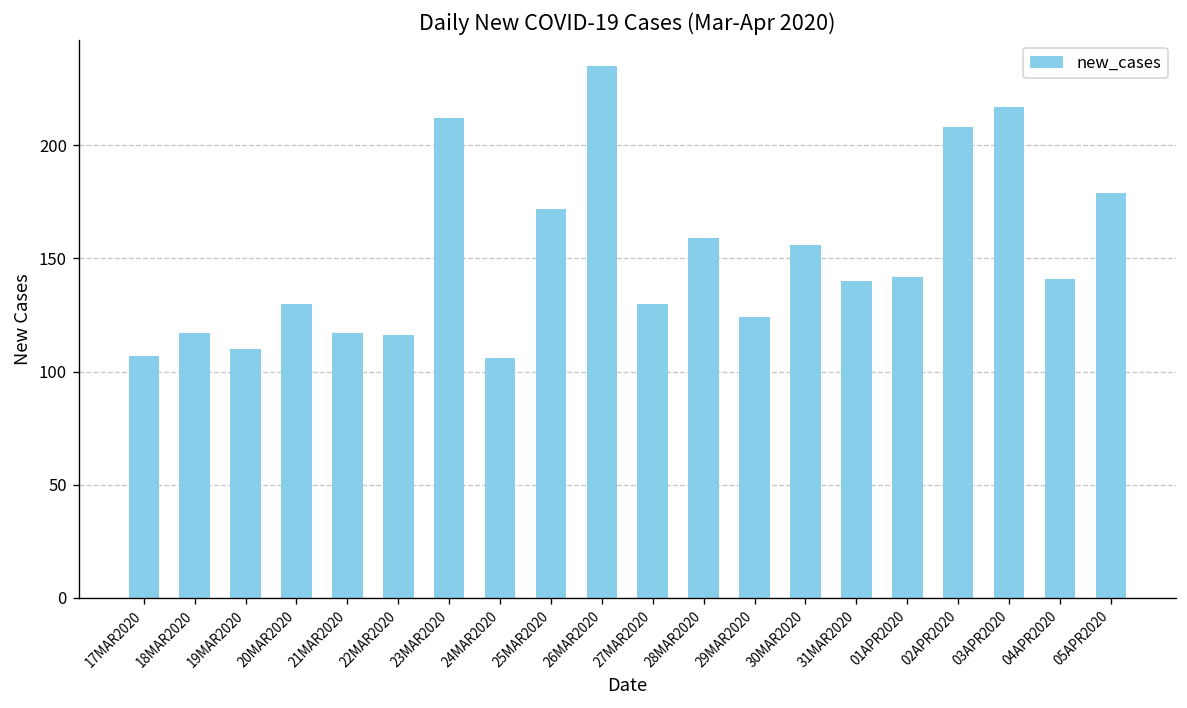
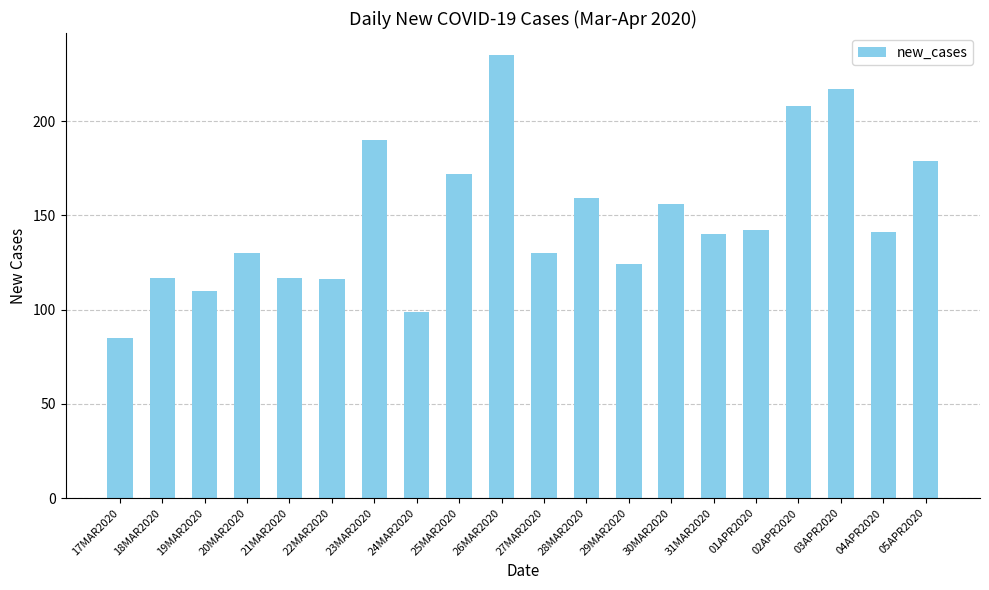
17MAR2020: 107 -> 85
23MAR2020: 212 -> 190
24MAR2020: 106 -> 99
